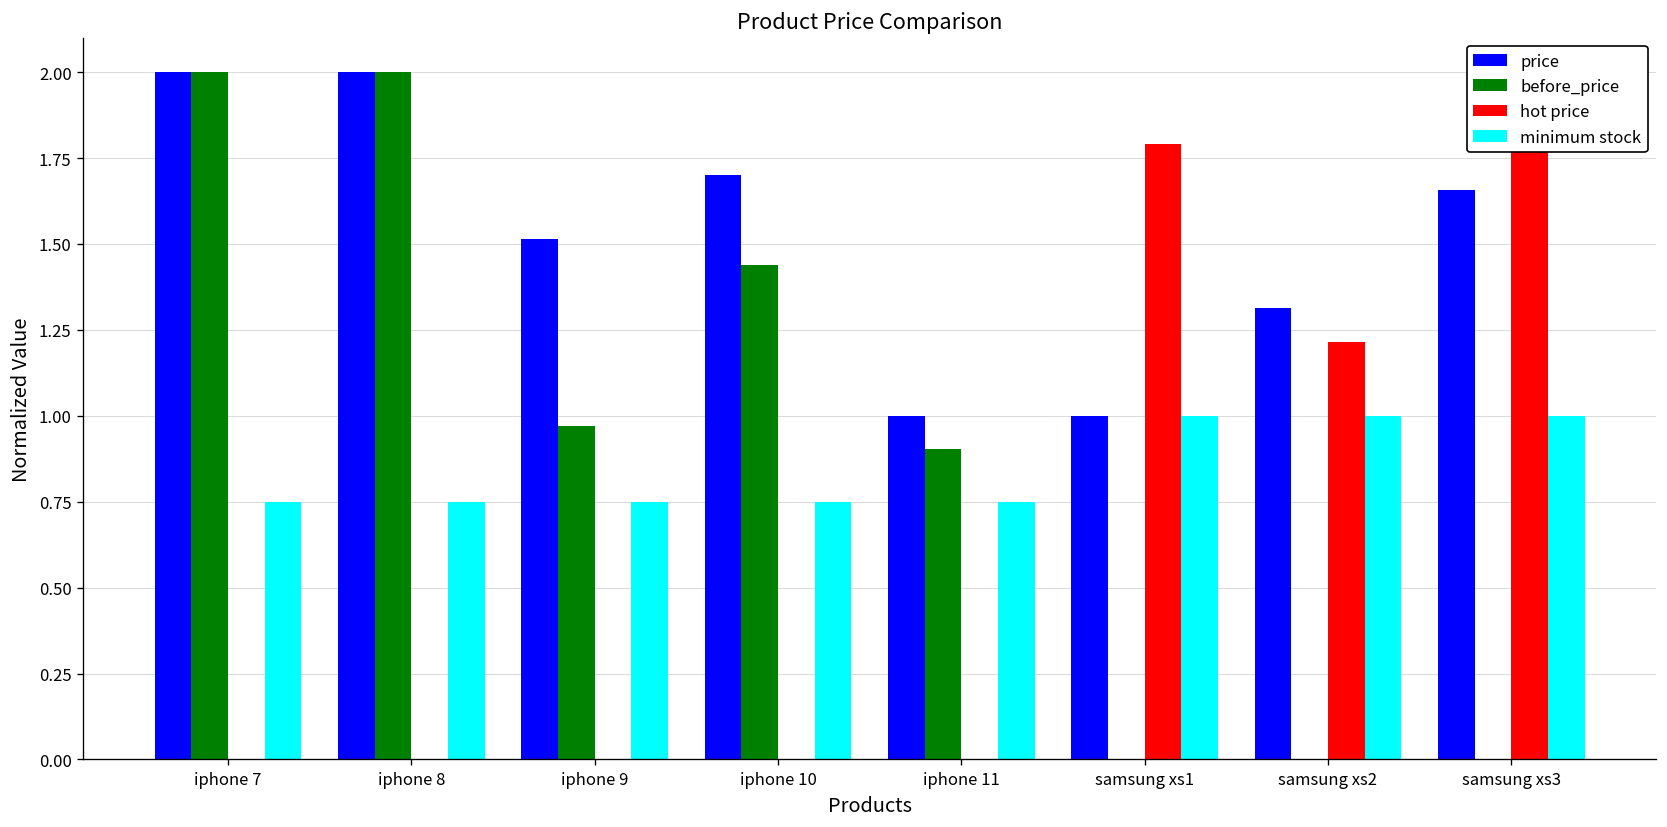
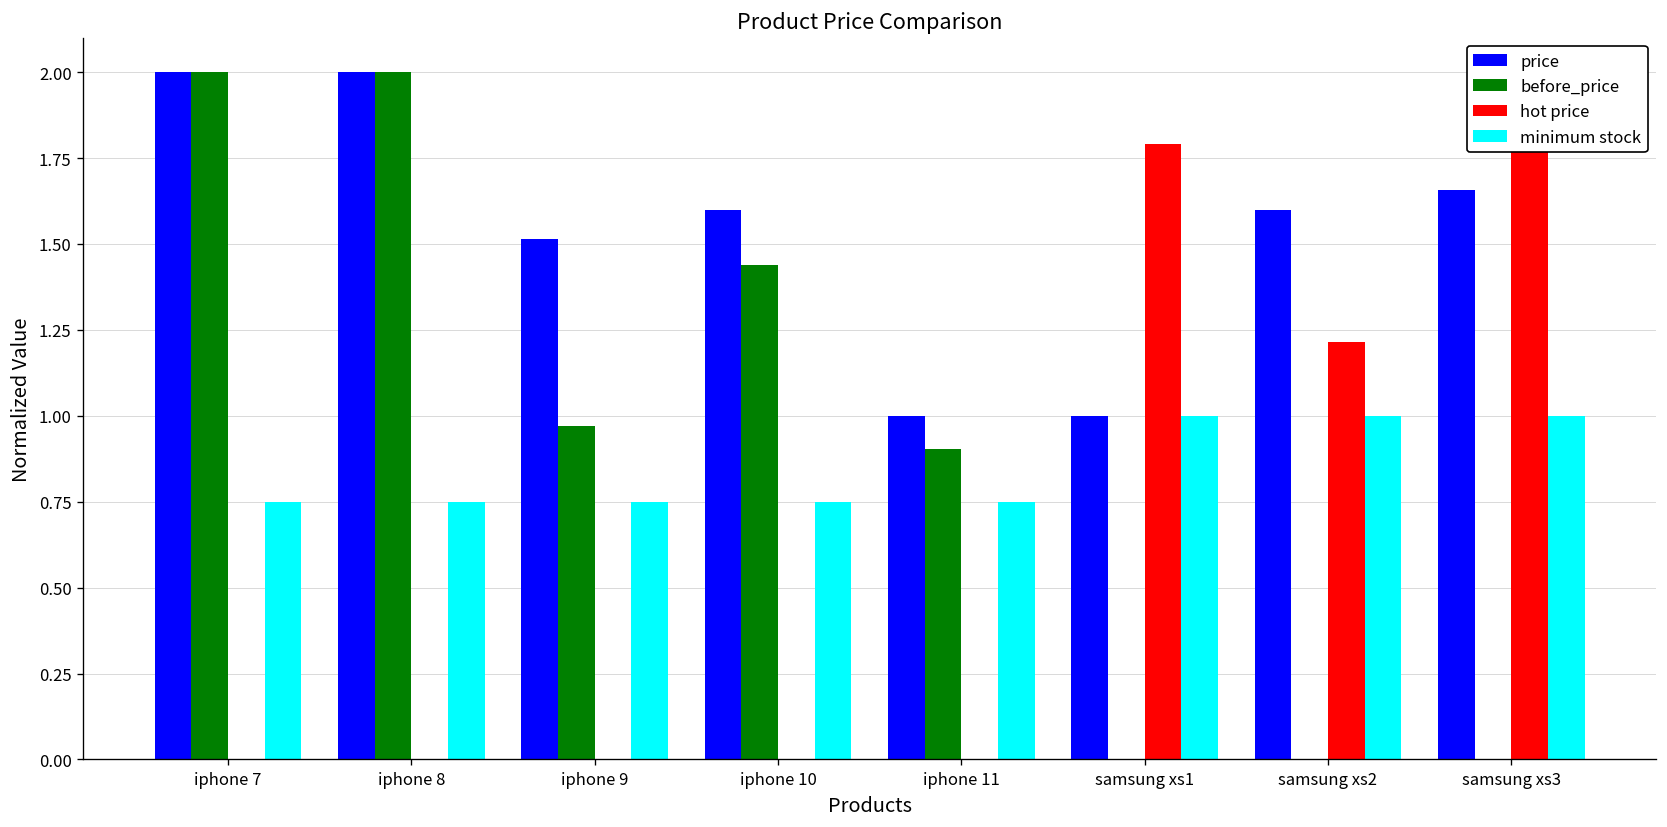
price, iphone 10: 1.70 -> 1.60
price, samsung xs2: 1.31 -> 1.60
